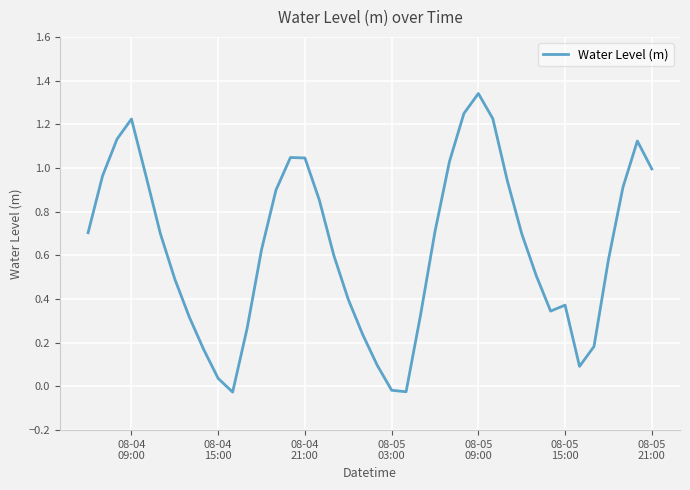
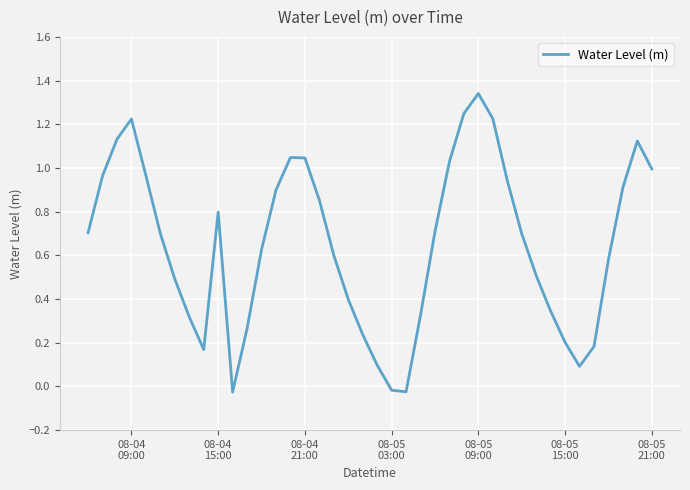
08-04 15:00: 0.04 -> 0.80
08-05 15:00: 0.37 -> 0.20
